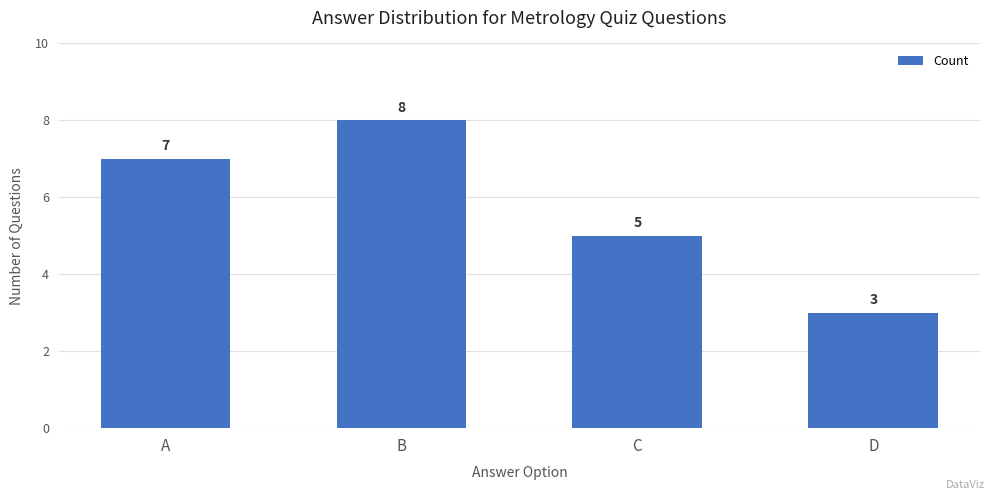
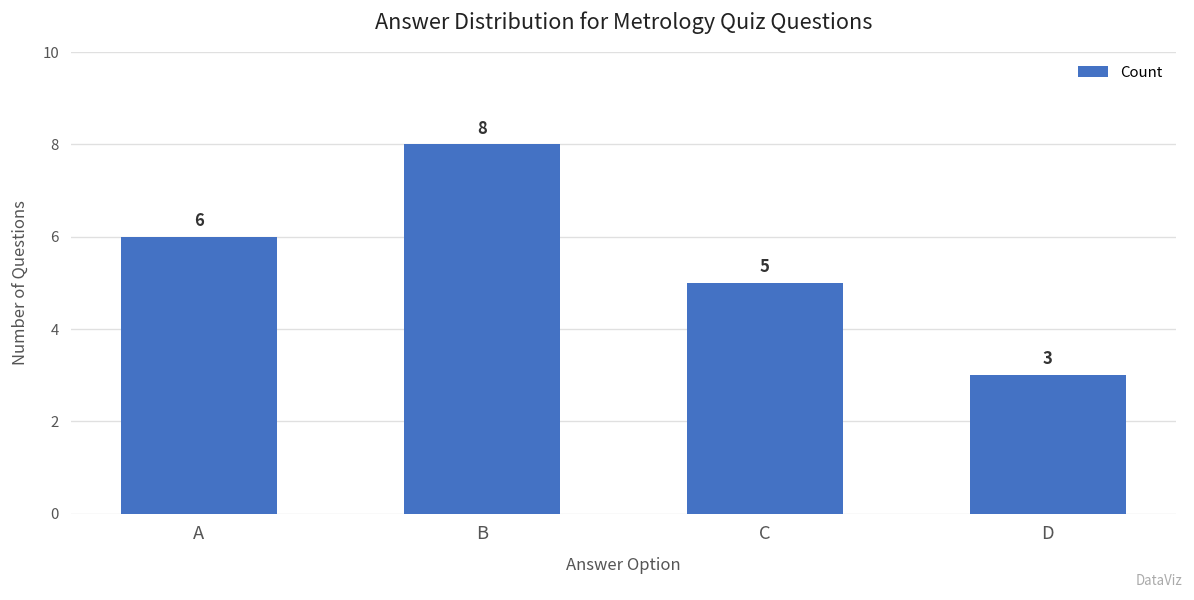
A: 7 -> 6
